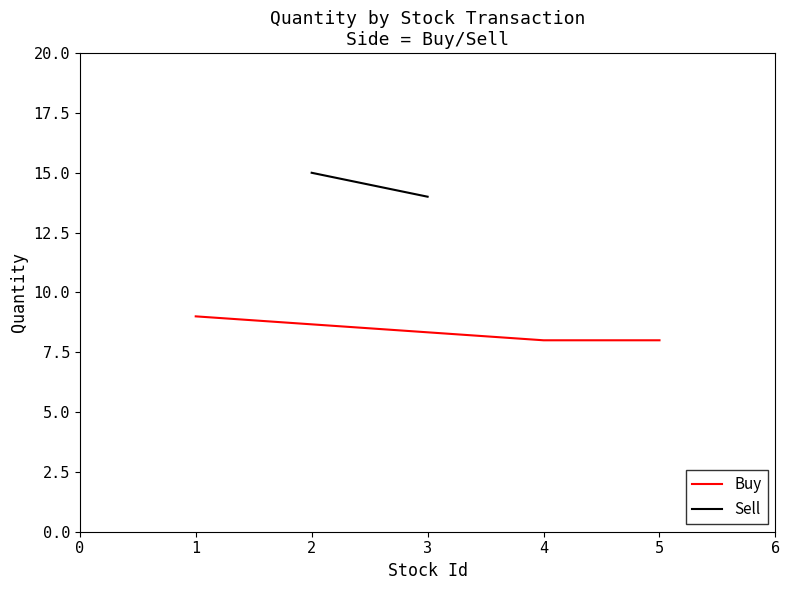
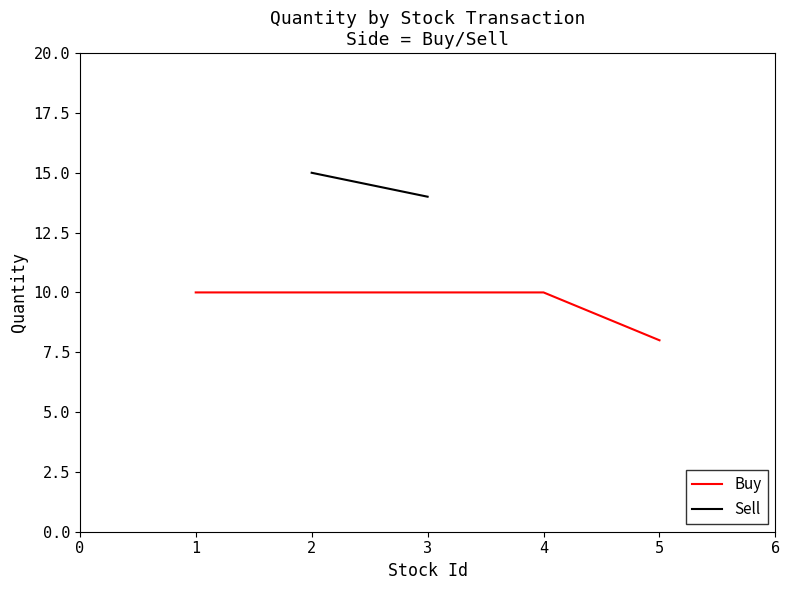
Buy, 1: 9 -> 10
Buy, 4: 8 -> 10
